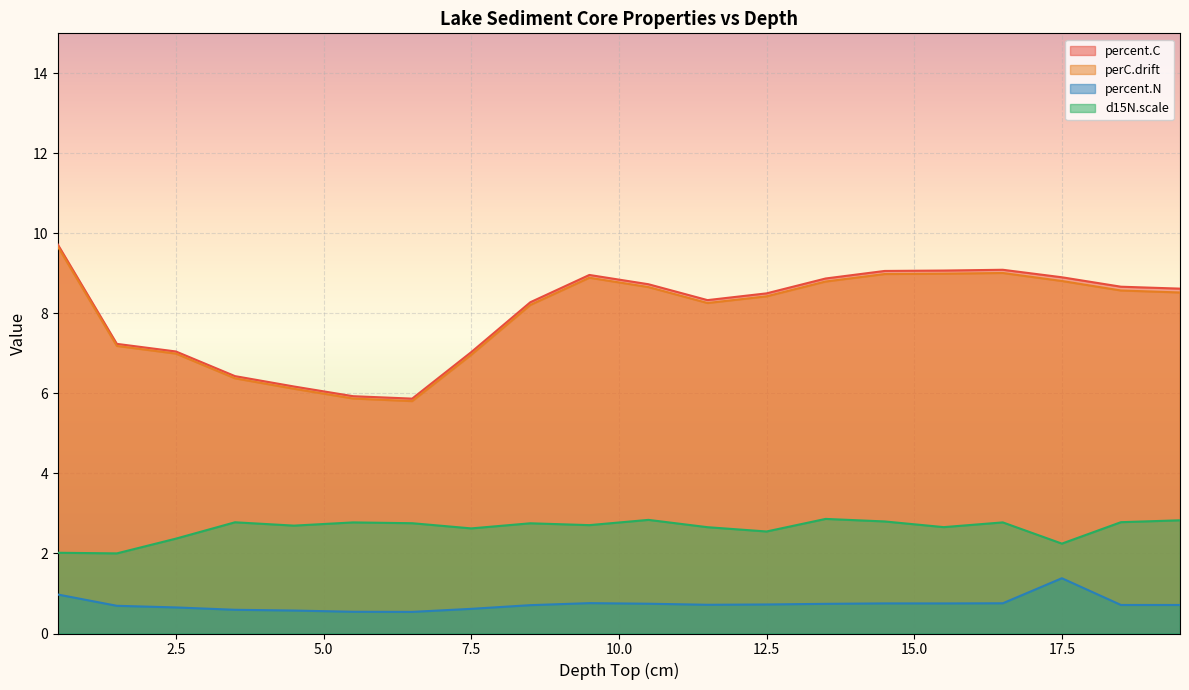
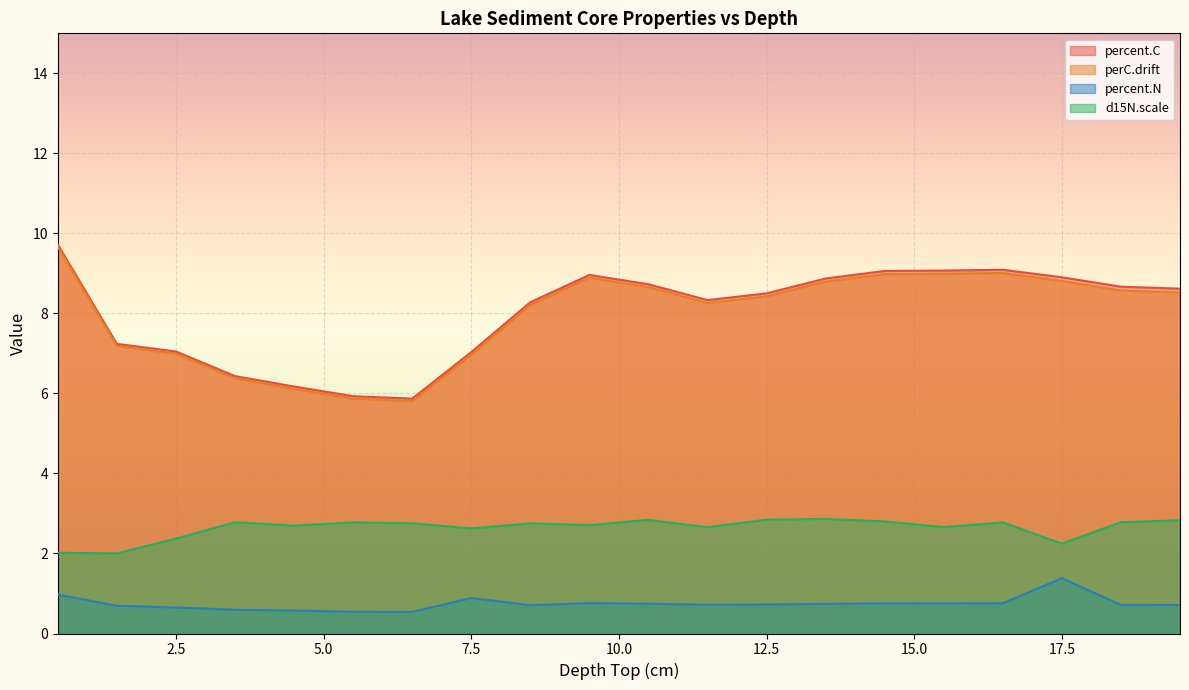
percent.N, 7.5: 0.6 -> 0.9
d15N.scale, 12.5: 2.5 -> 2.8
